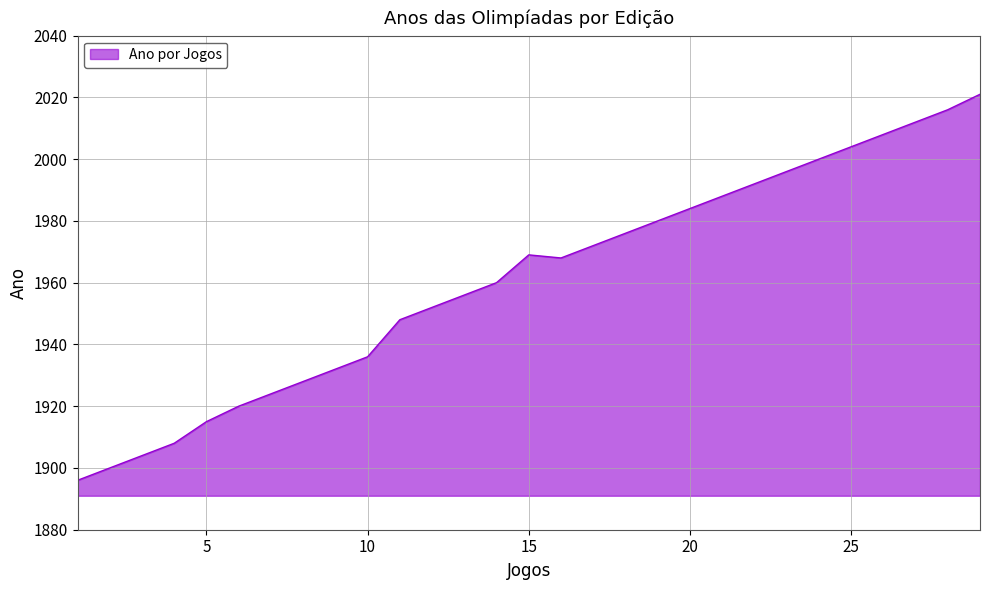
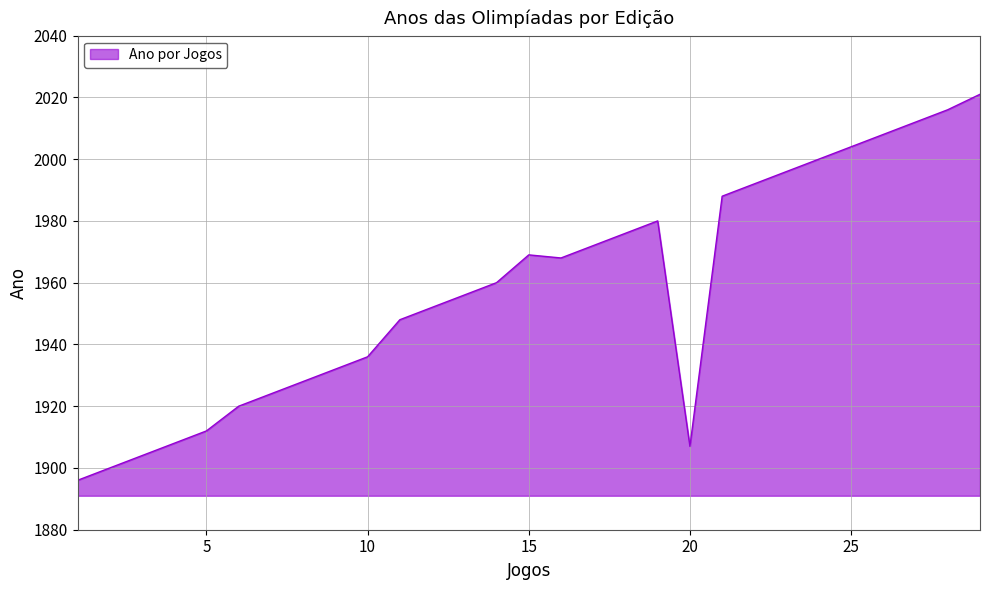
5: 1915 -> 1912
20: 1984 -> 1907
